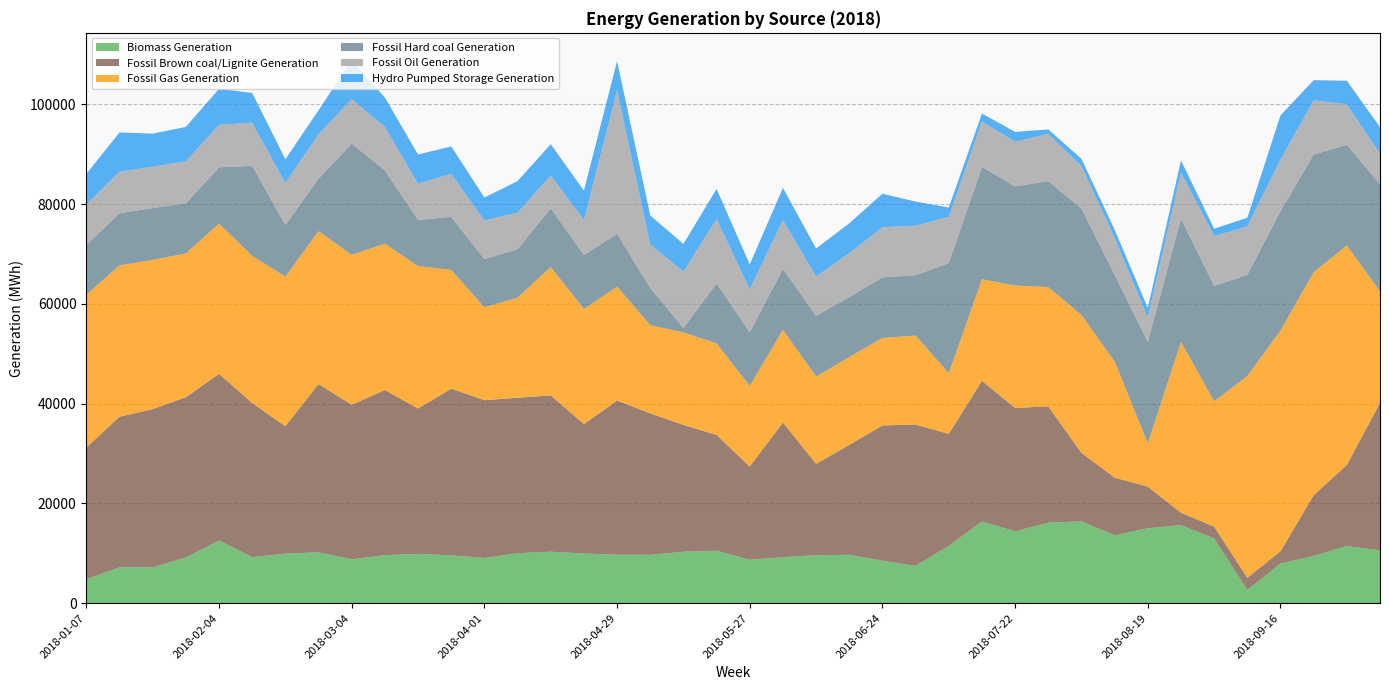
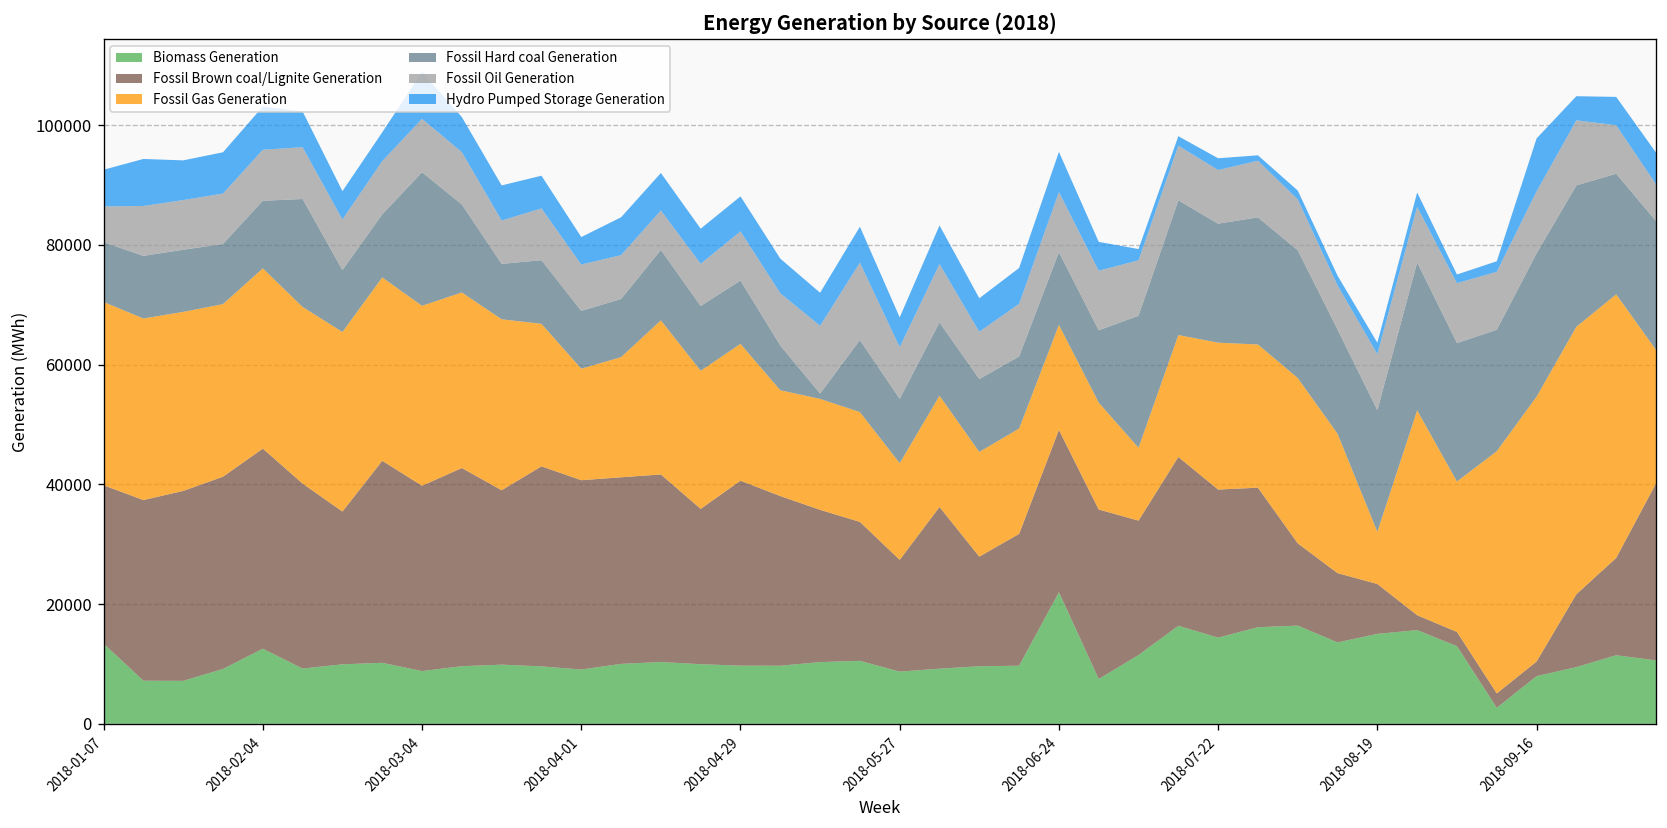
Biomass Generation, 2018-01-07: 5000 -> 13000
Fossil Oil Generation, 2018-01-07: 8000 -> 6000
Fossil Oil Generation, 2018-04-29: 29000 -> 8000
Biomass Generation, 2018-06-24: 9000 -> 22000
Fossil Oil Generation, 2018-08-19: 5000 -> 9000
